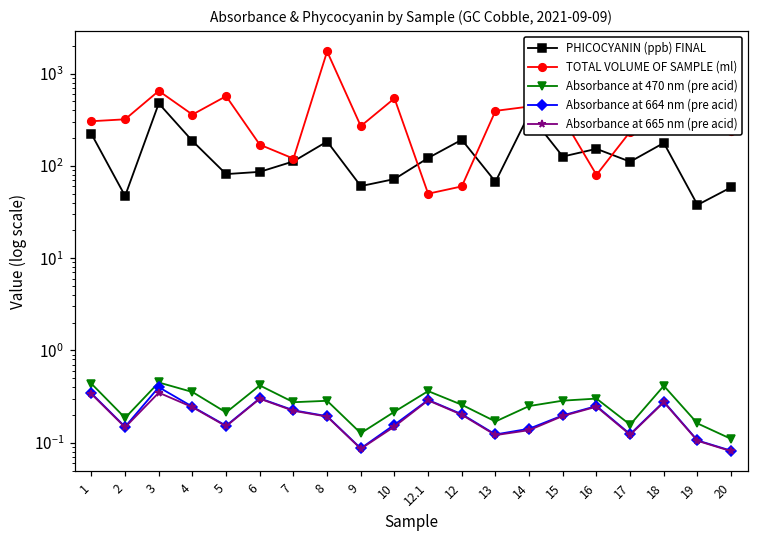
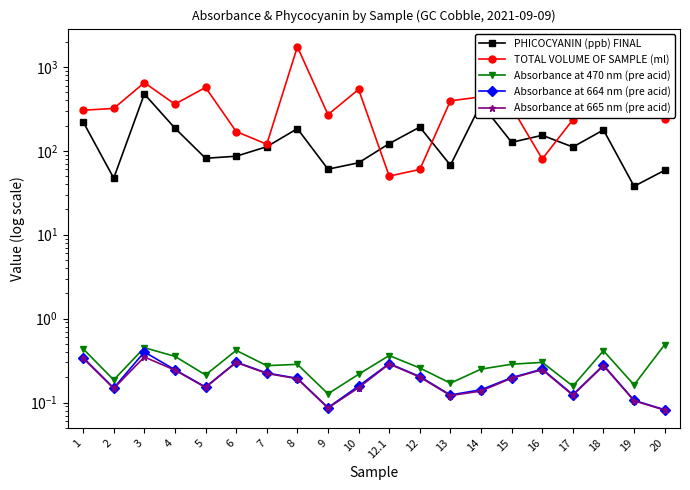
Absorbance at 470 nm (pre acid), 20: 0.11 -> 0.5
